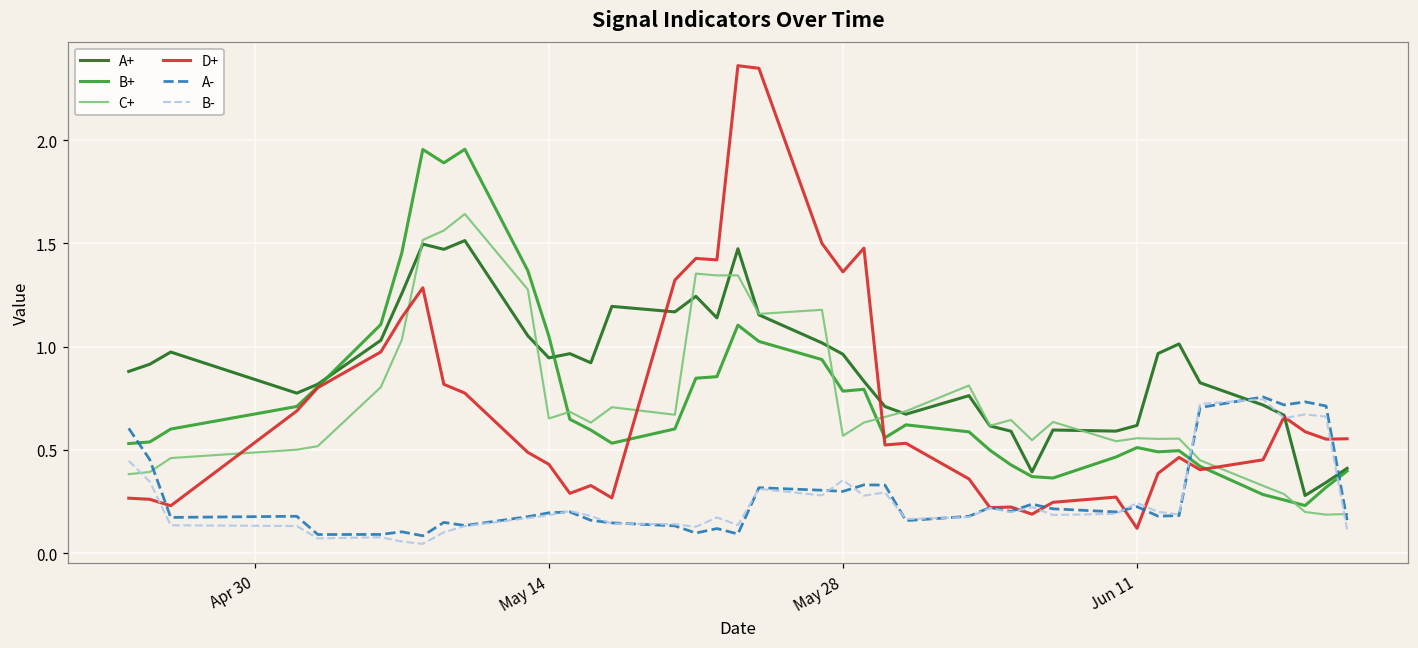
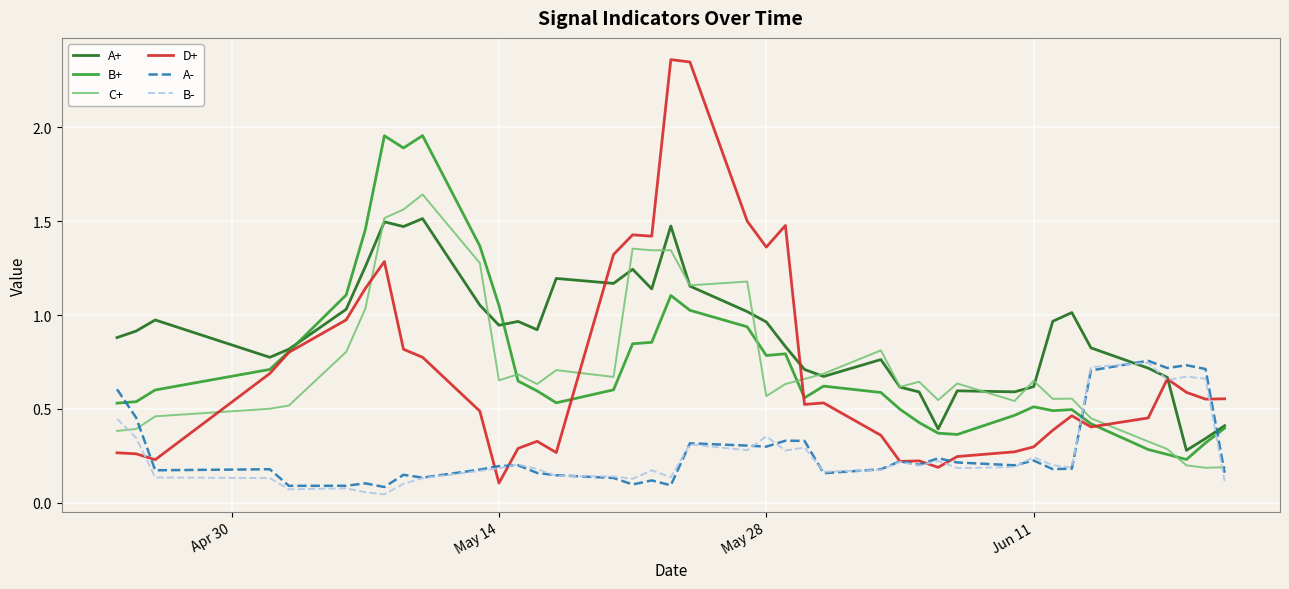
D+, May 14: 0.43 -> 0.10
C+, Jun 11: 0.56 -> 0.65
D+, Jun 11: 0.12 -> 0.30
